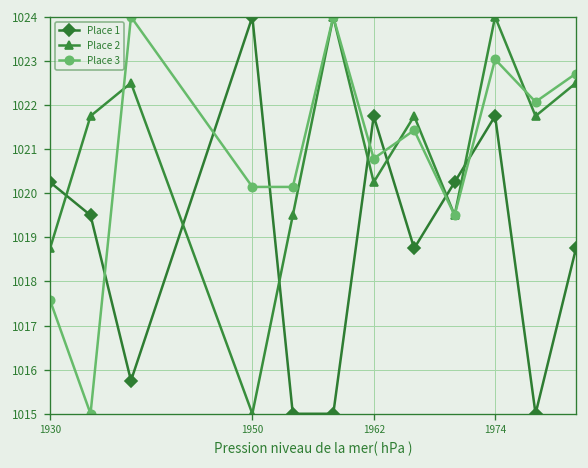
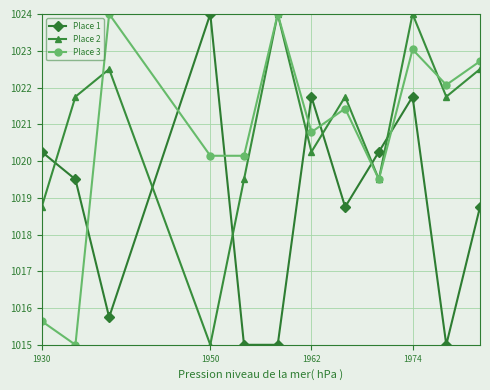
Place 3, 1930: 1017.6 -> 1015.6
